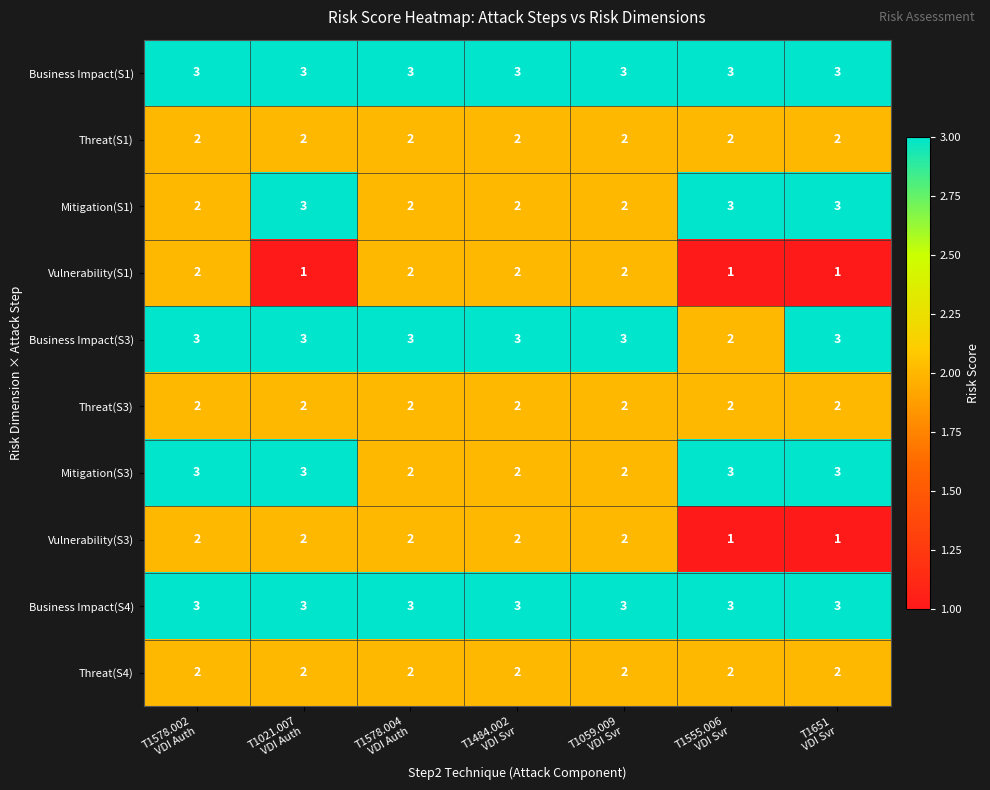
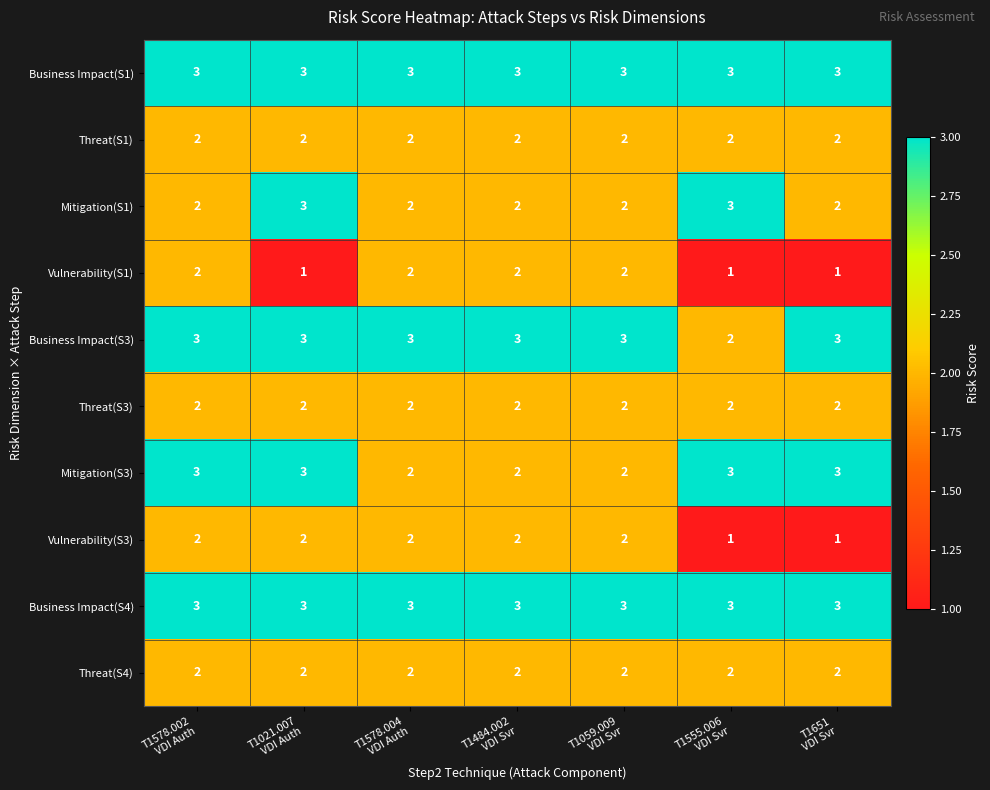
Mitigation(S1), T1651 VDI Svr: 3 -> 2
